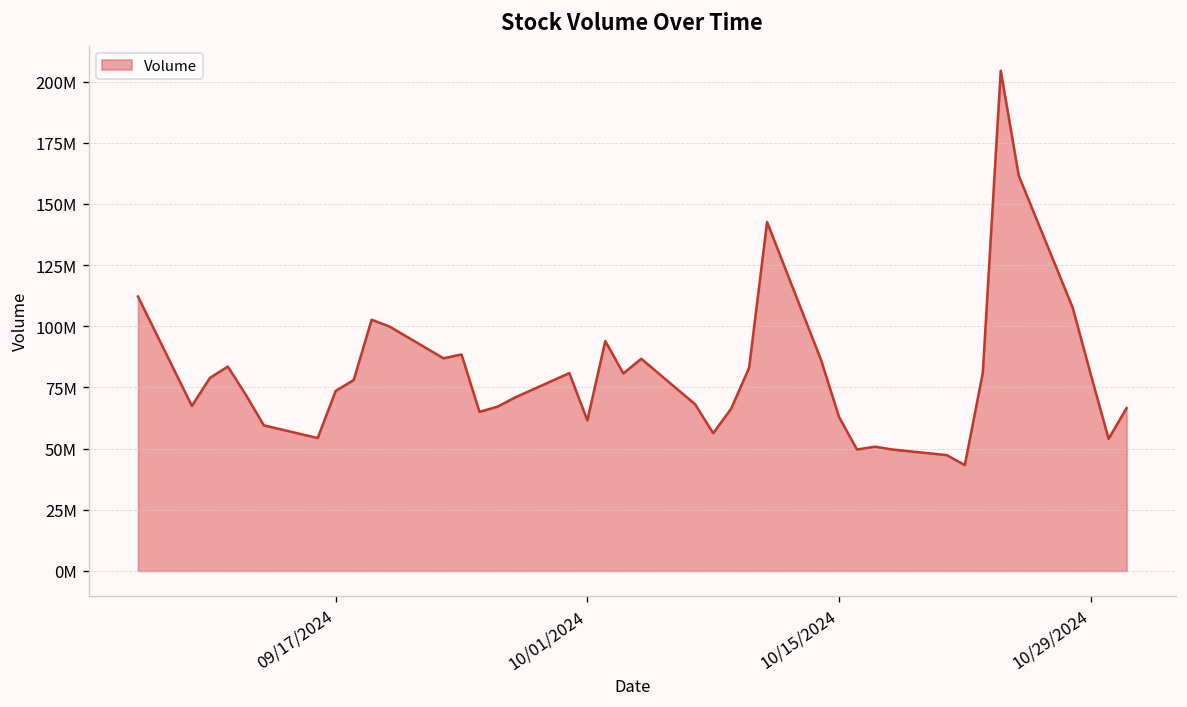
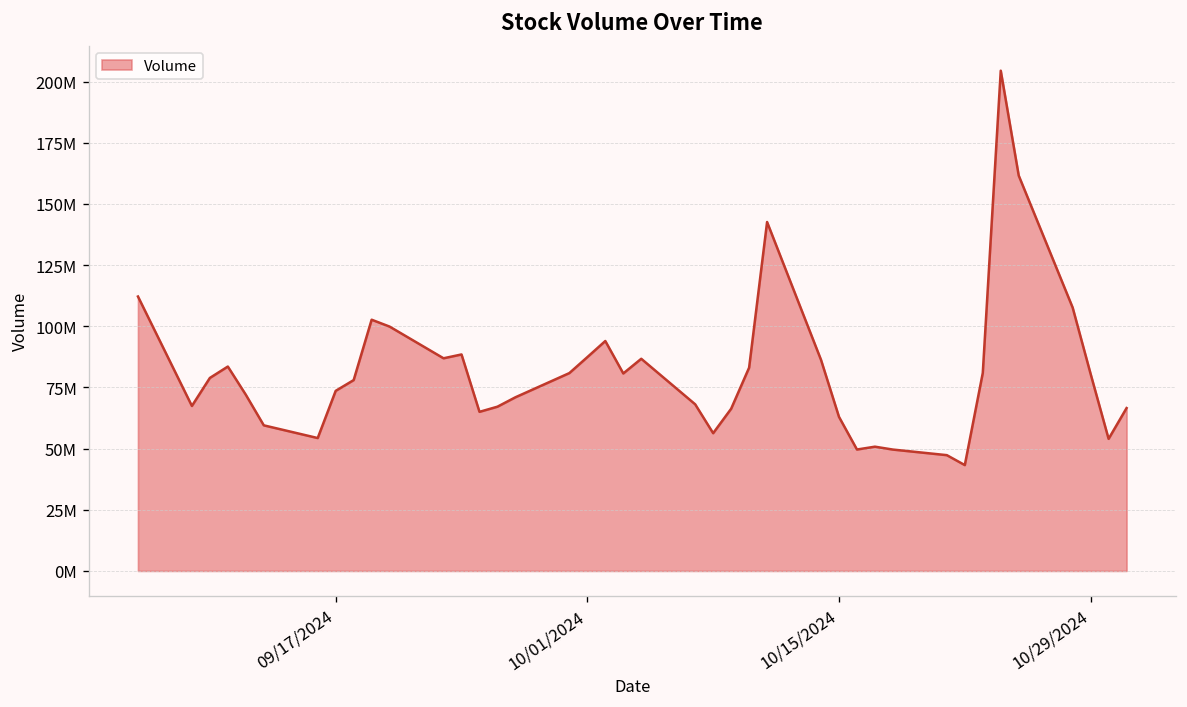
10/01/2024: 62000000 -> 87000000
